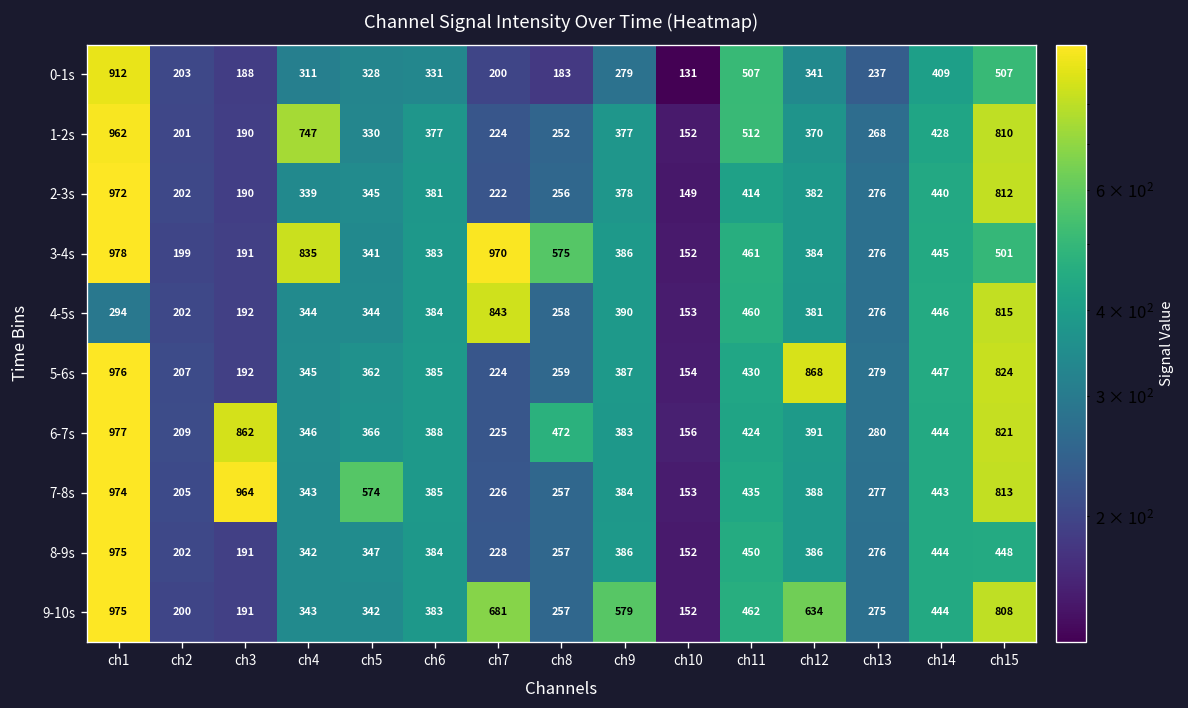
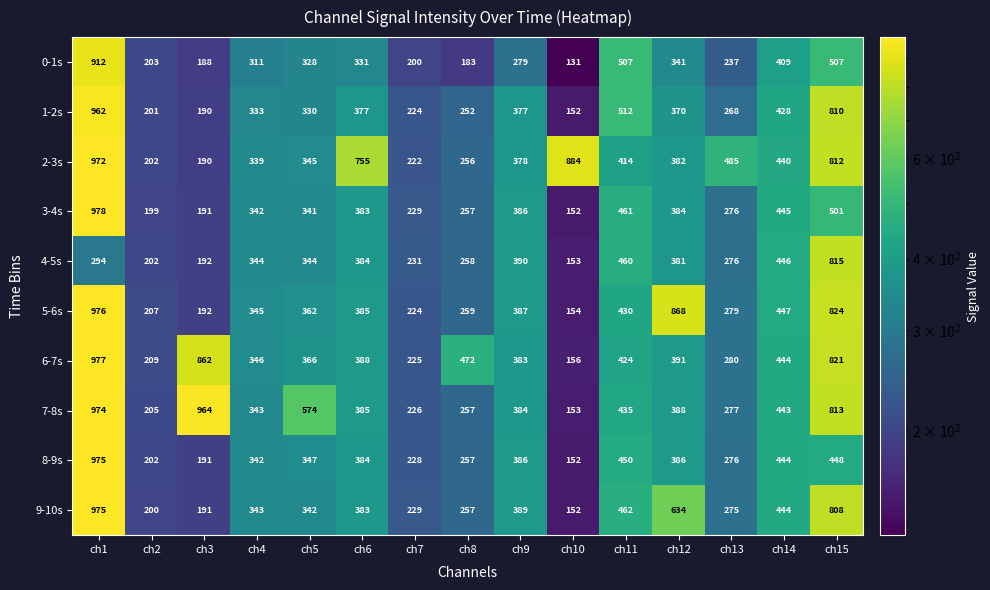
1-2s, ch4: 747 -> 333
2-3s, ch6: 381 -> 755
2-3s, ch10: 149 -> 884
2-3s, ch13: 276 -> 485
3-4s, ch4: 835 -> 342
3-4s, ch7: 970 -> 229
3-4s, ch8: 575 -> 257
4-5s, ch7: 843 -> 231
9-10s, ch7: 681 -> 229
9-10s, ch9: 579 -> 389
